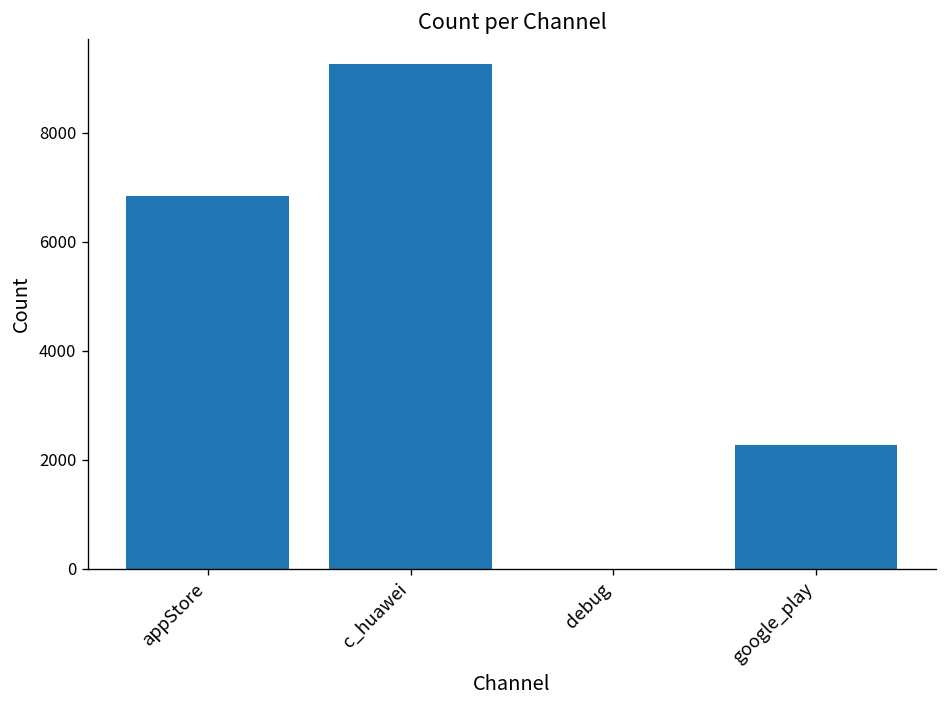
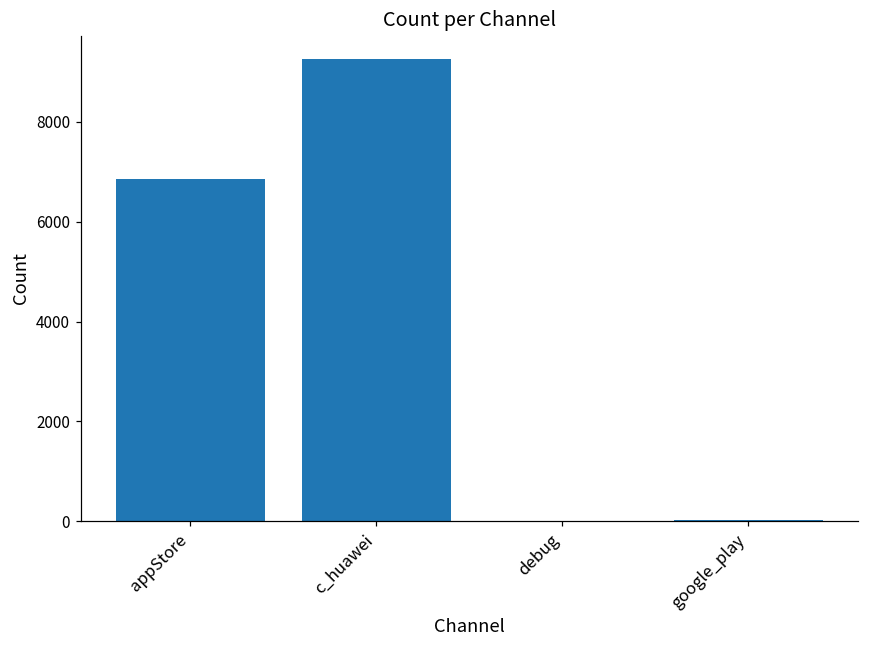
google_play: 2300 -> 0
